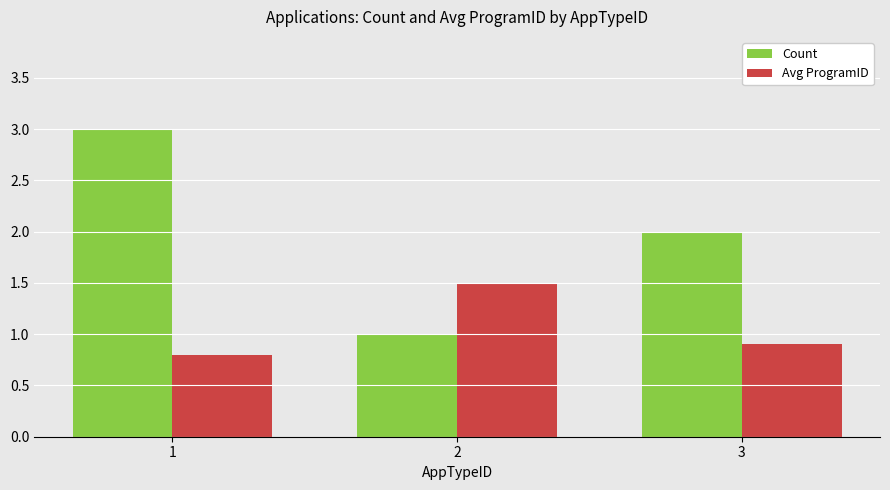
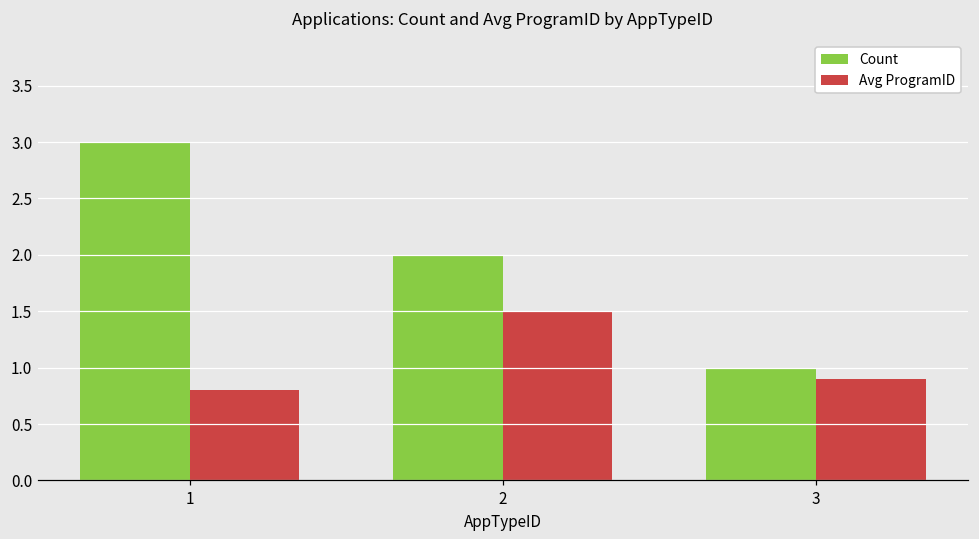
Count, 2: 1 -> 2
Count, 3: 2 -> 1
